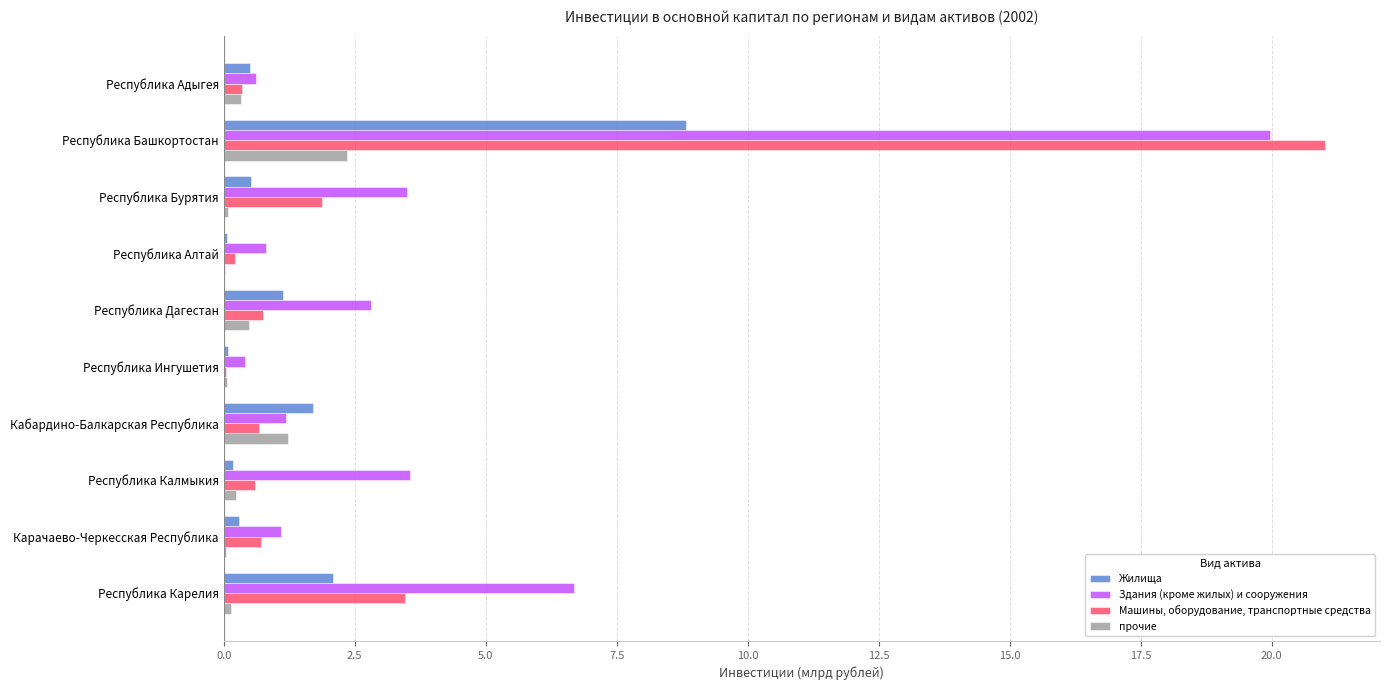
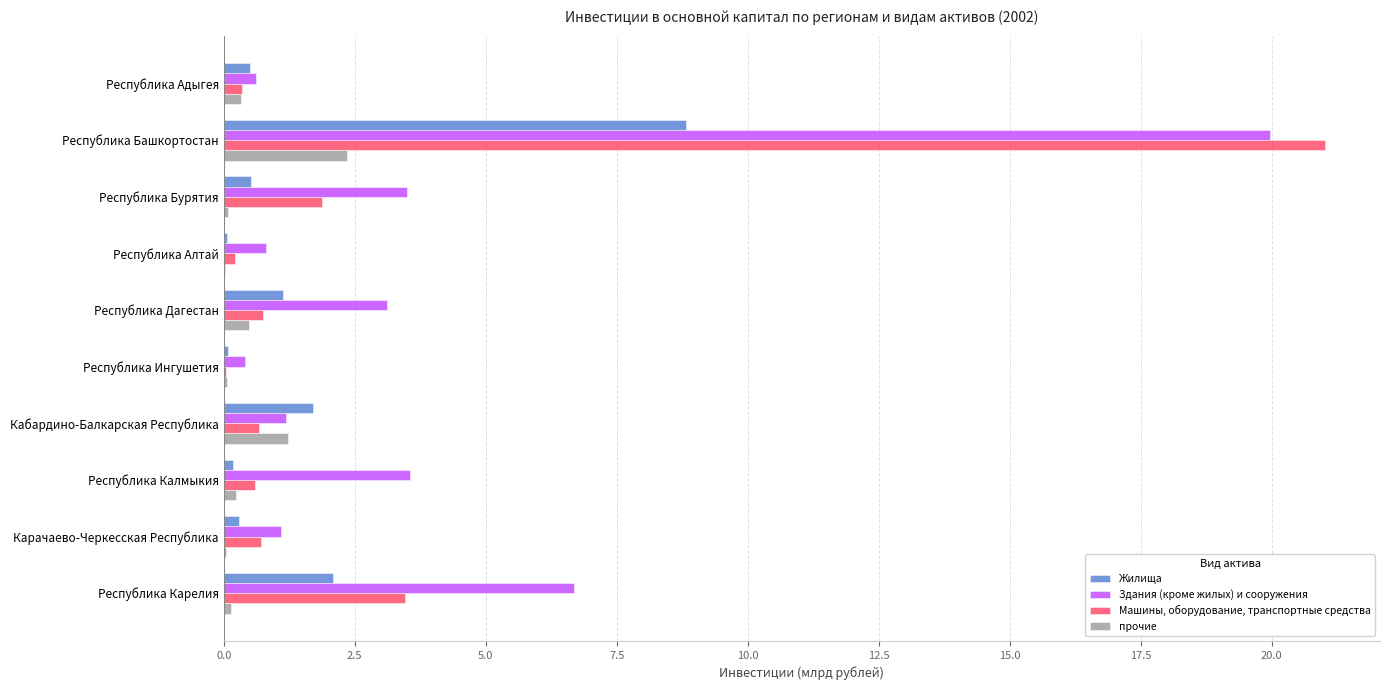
Здания (кроме жилых) и сооружения, Республика Дагестан: 2.8 -> 3.1
